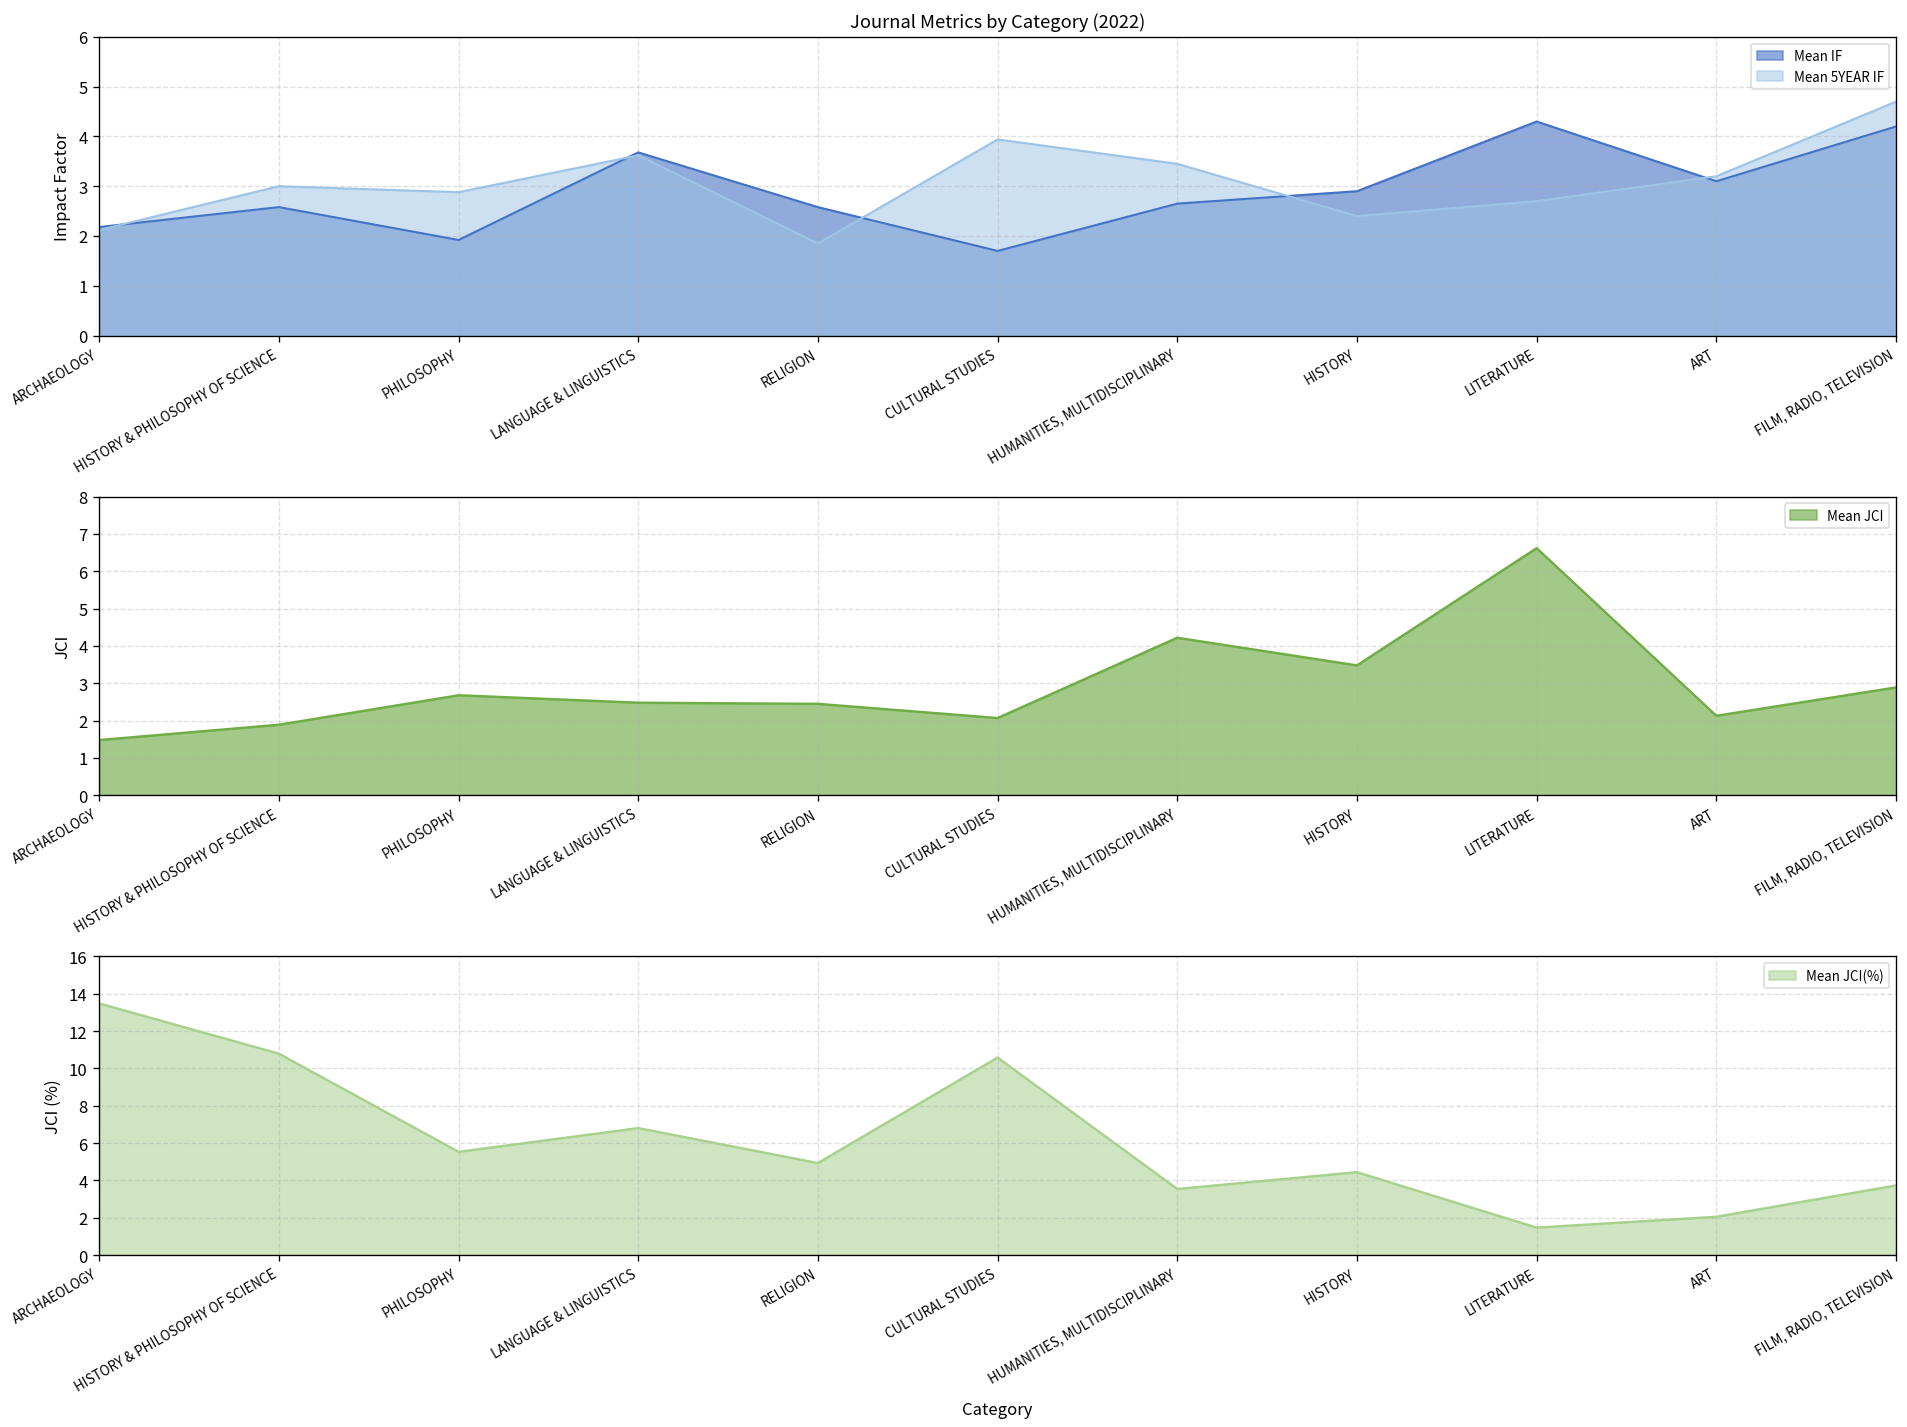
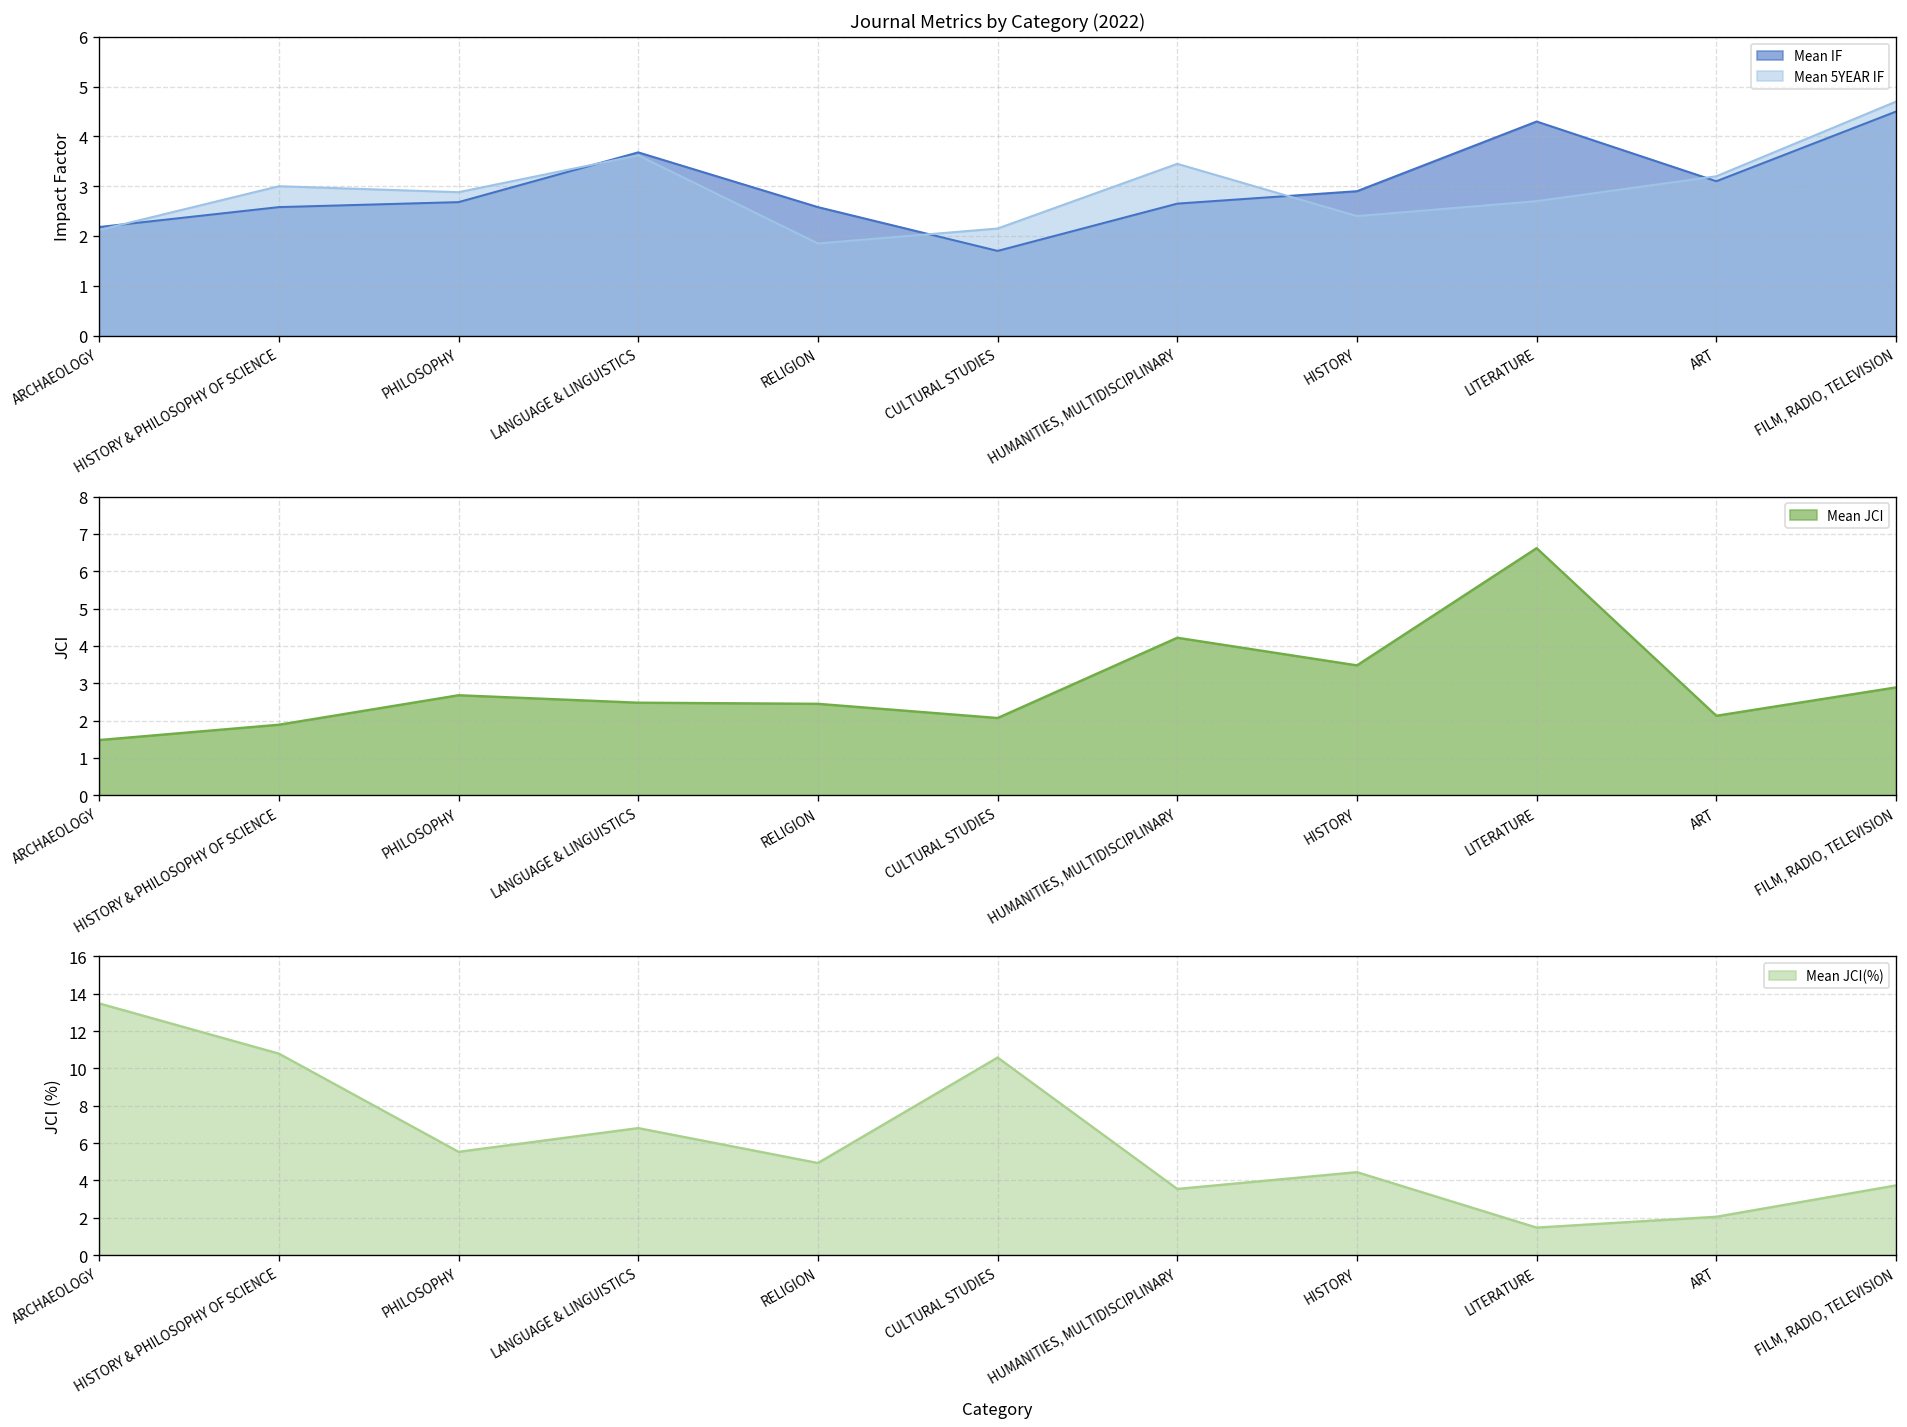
Journal Metrics by Category (2022), Mean IF, PHILOSOPHY: 1.9 -> 2.7
Journal Metrics by Category (2022), Mean 5YEAR IF, CULTURAL STUDIES: 3.9 -> 2.2
Journal Metrics by Category (2022), Mean IF, FILM, RADIO, TELEVISION: 4.2 -> 4.5
